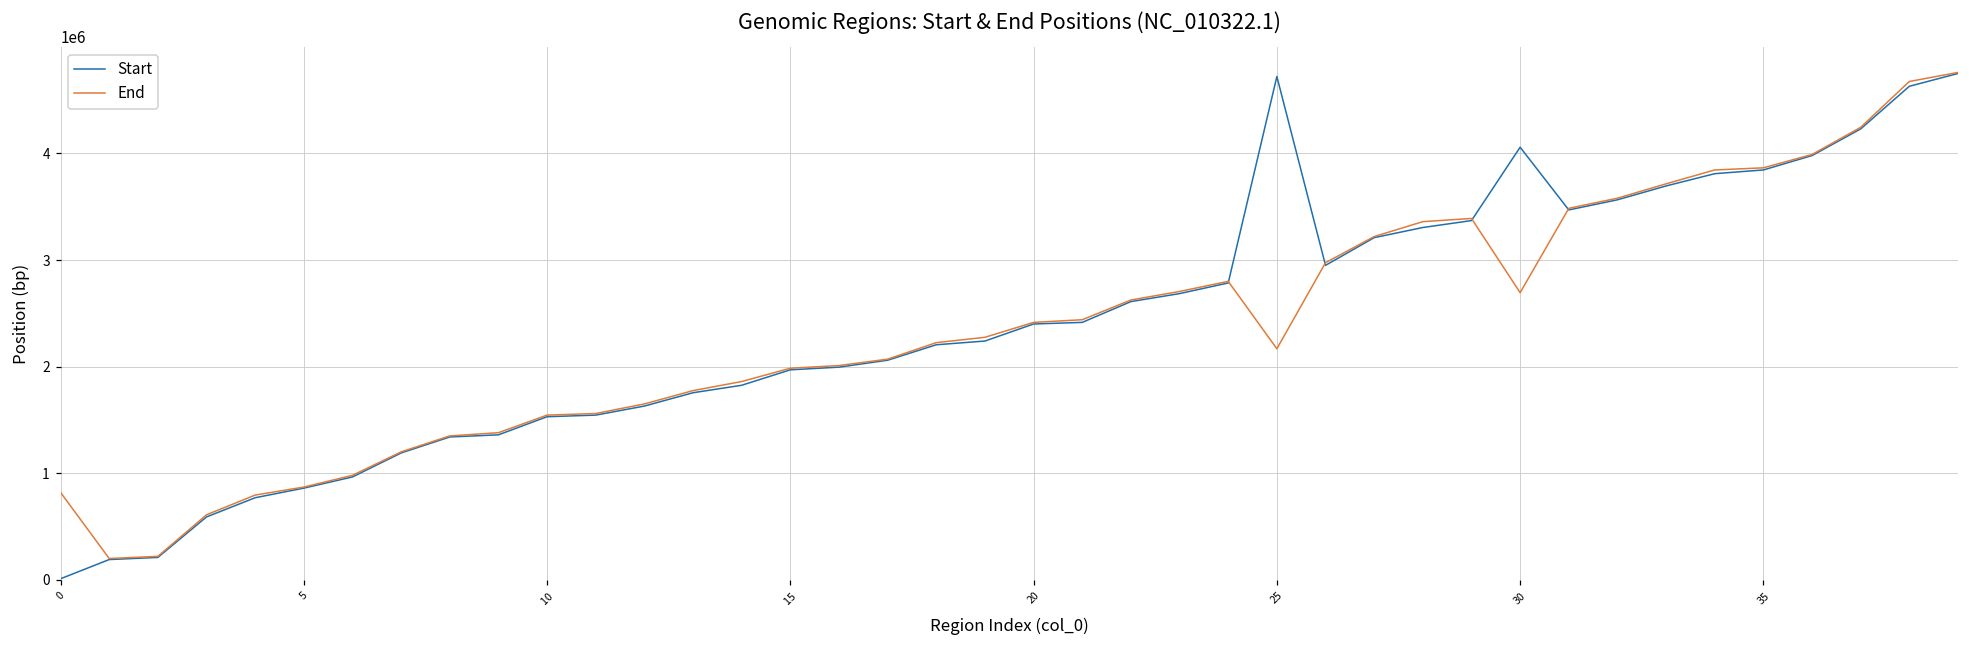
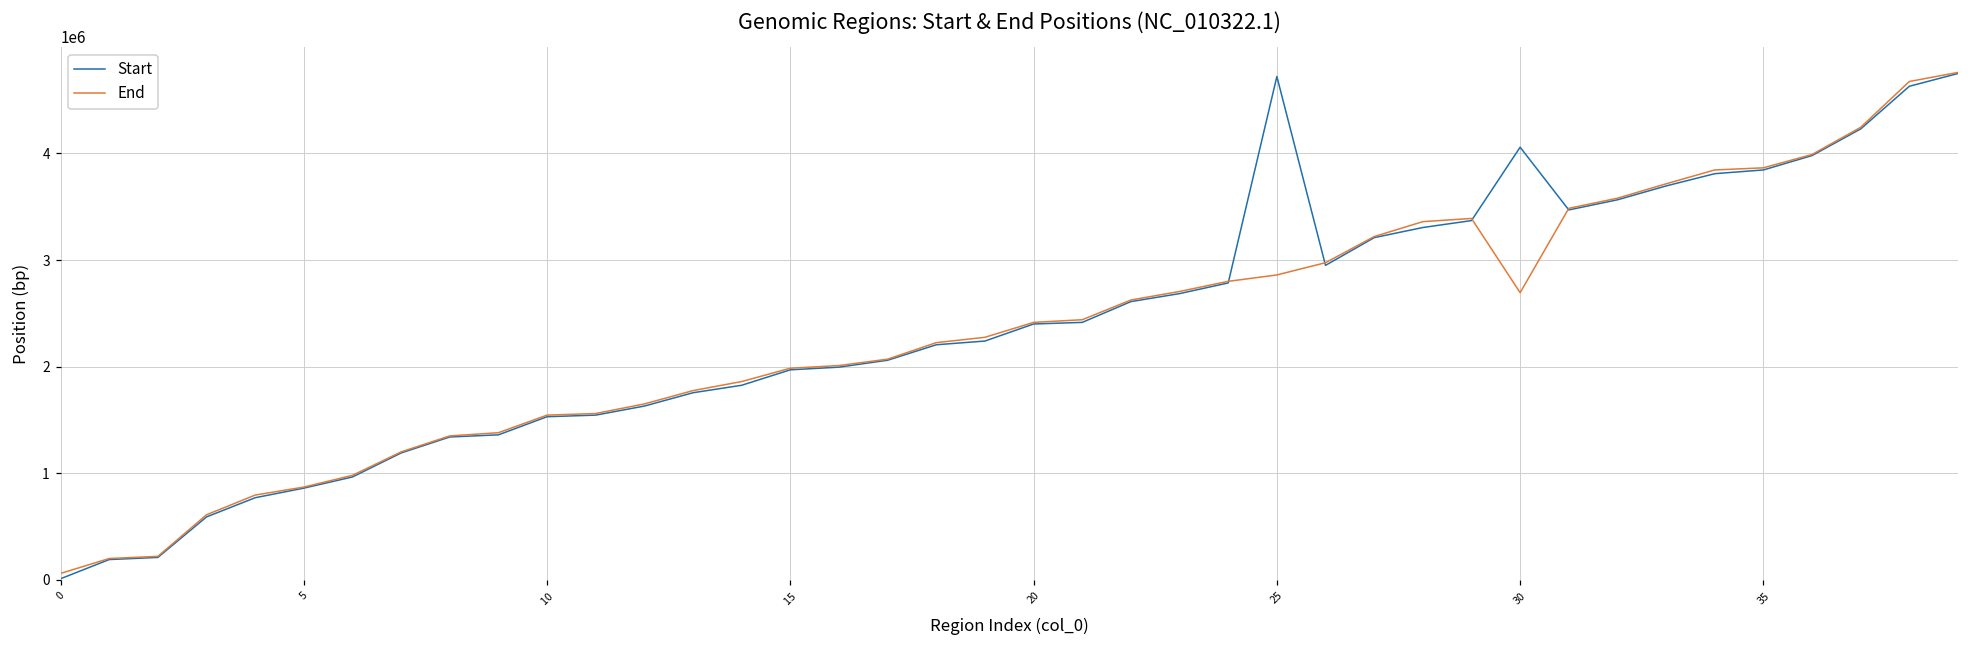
End, 0: 800000 -> 100000
End, 25: 2200000 -> 2900000
